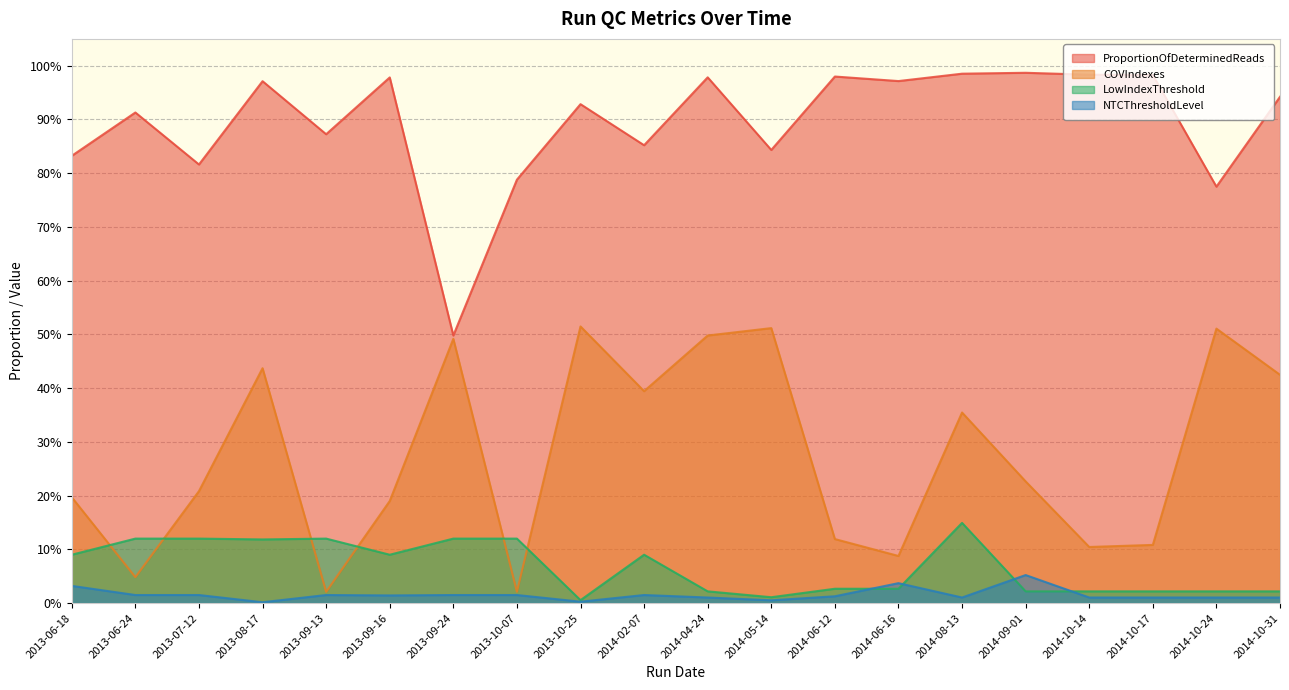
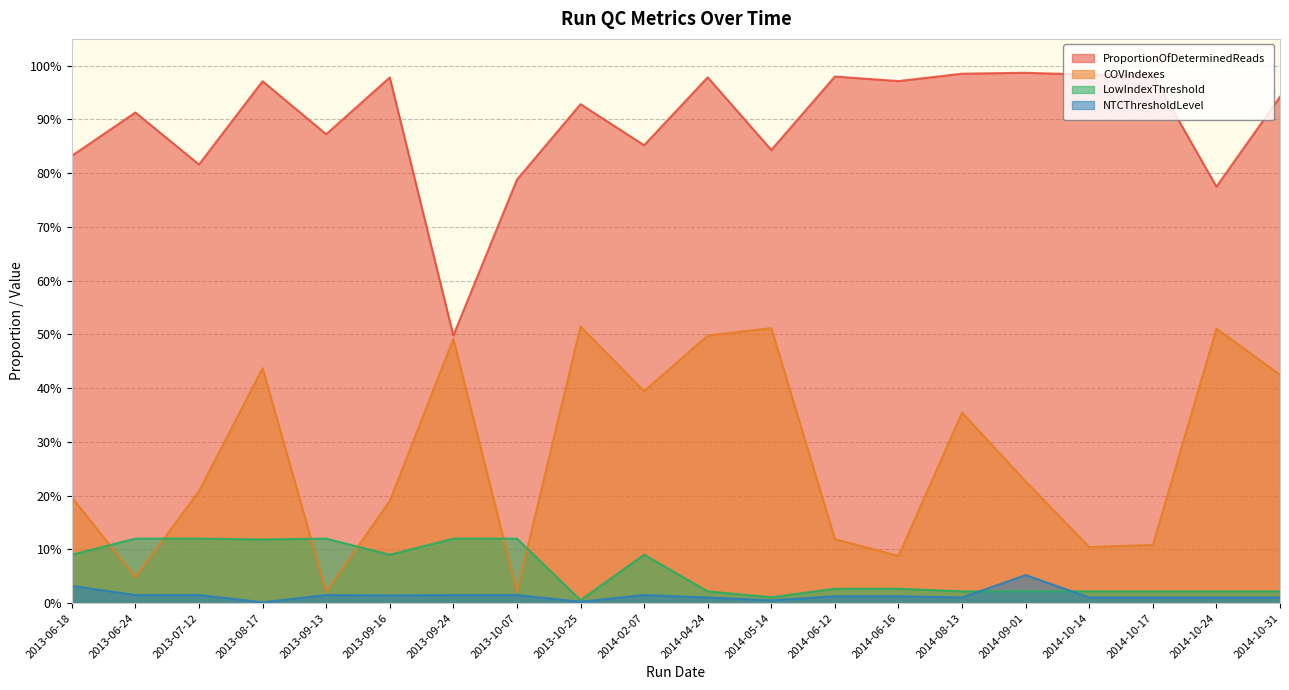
NTCThresholdLevel, 2014-06-16: 4% -> 1%
LowIndexThreshold, 2014-08-13: 15% -> 2%
